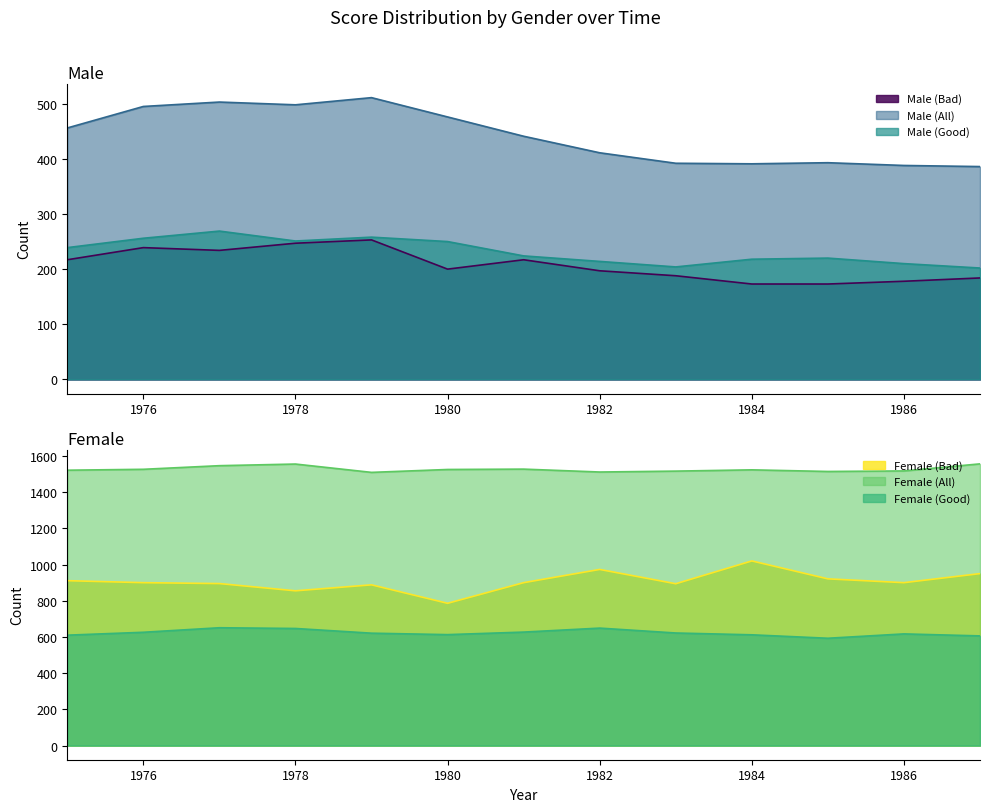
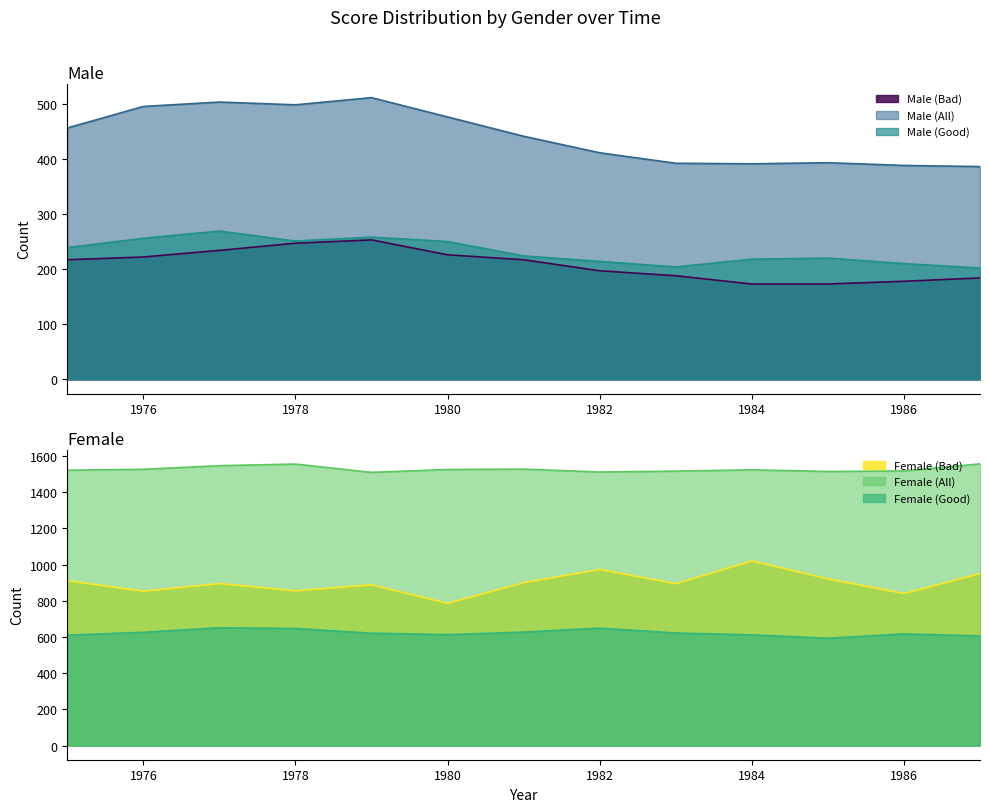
Male, Male (Bad), 1976: 240 -> 220
Male, Male (Bad), 1980: 200 -> 230
Female, Female (Bad), 1976: 900 -> 850
Female, Female (Bad), 1986: 900 -> 840
